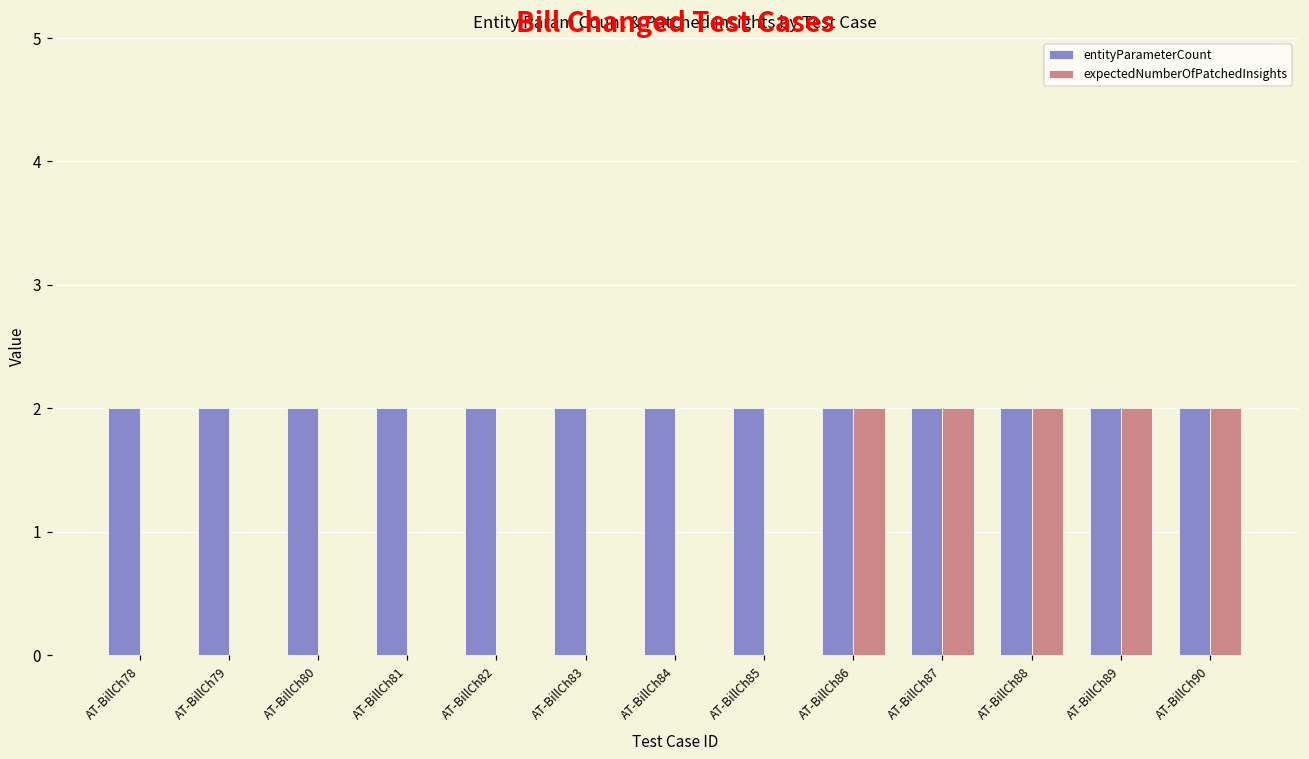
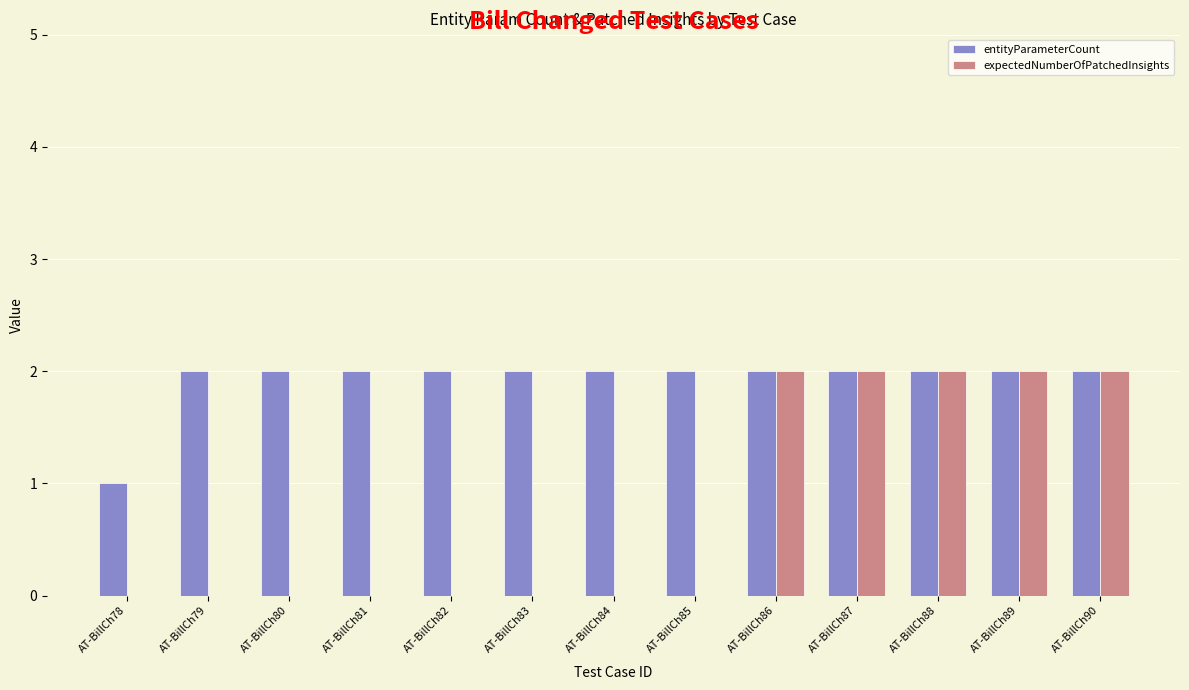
entityParameterCount, AT-BillCh78: 2 -> 1
